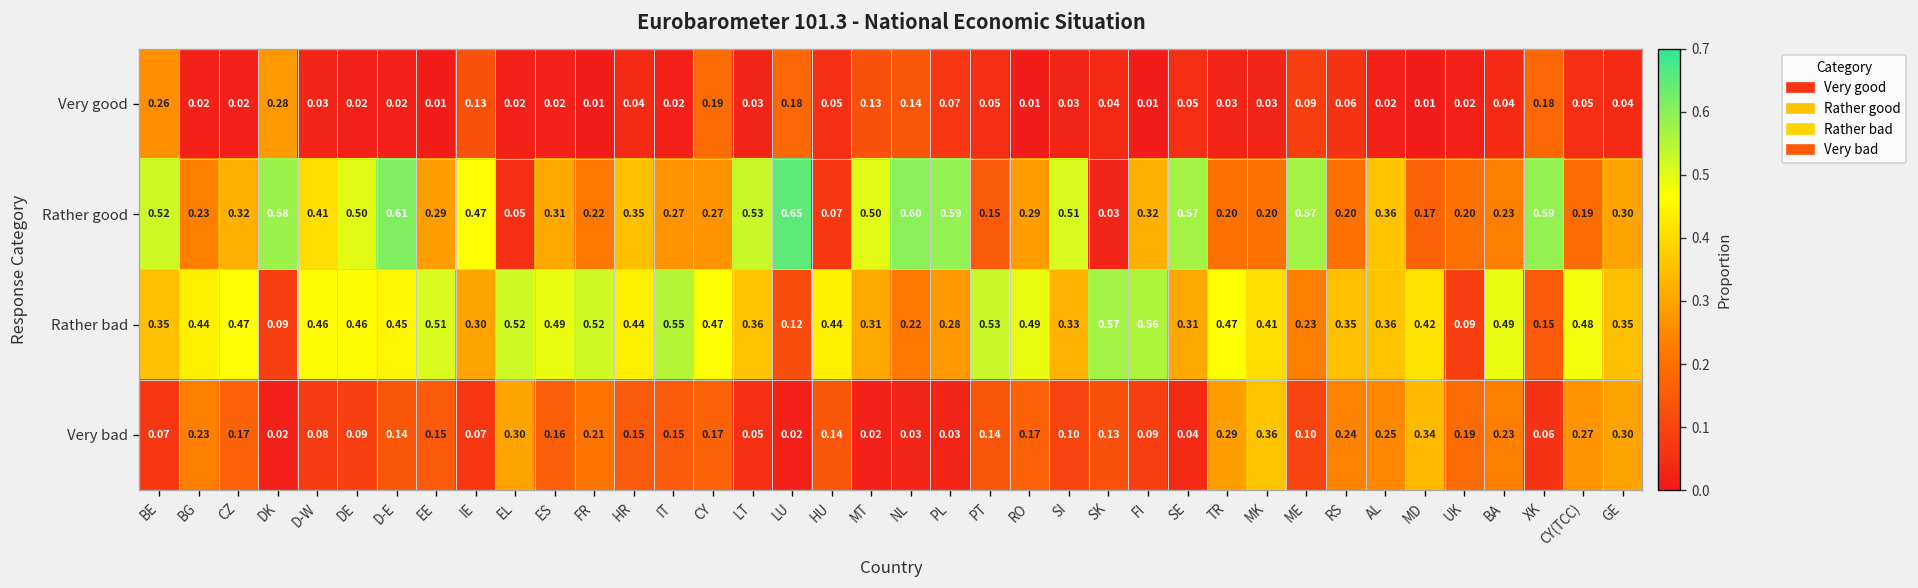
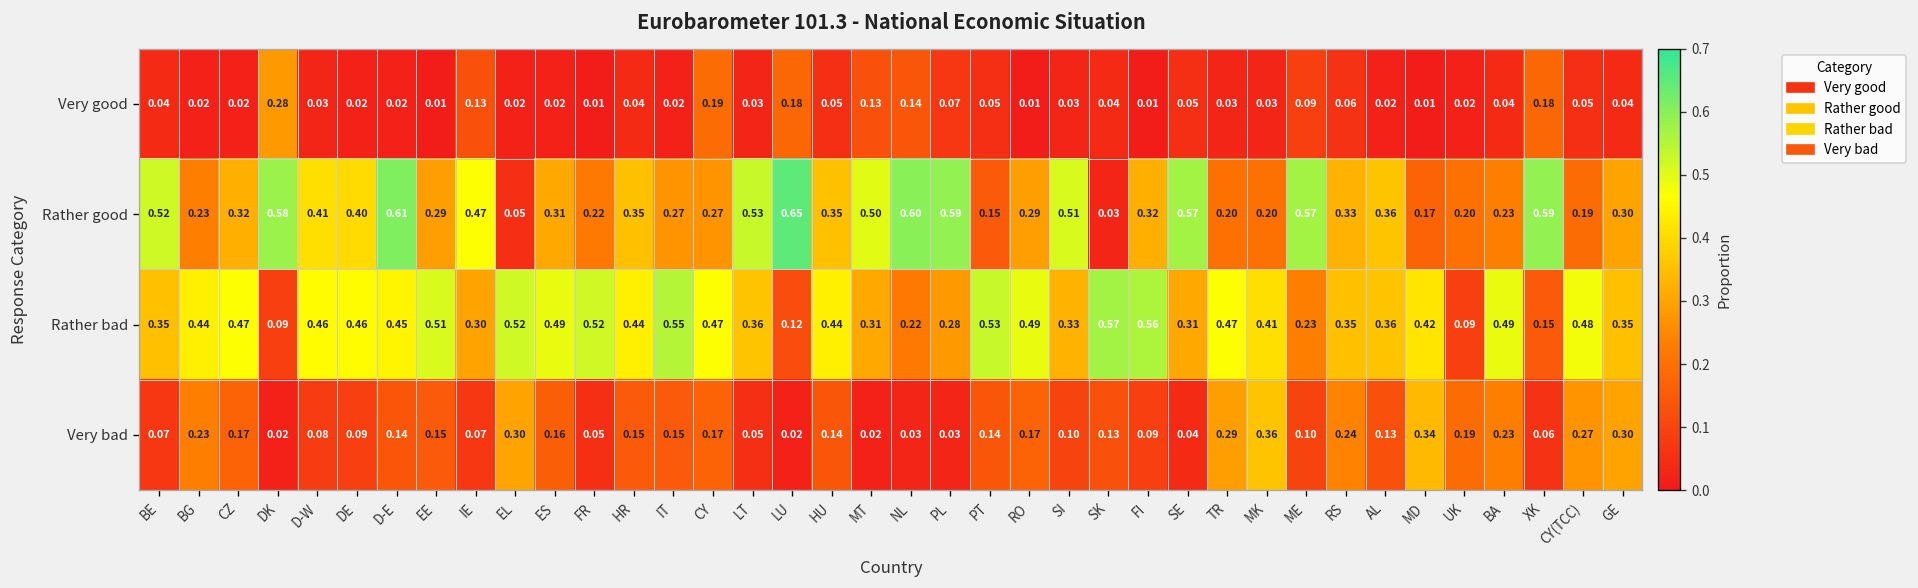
Very good, BE: 0.26 -> 0.04
Rather good, DE: 0.50 -> 0.40
Rather good, HU: 0.07 -> 0.35
Rather good, RS: 0.20 -> 0.33
Very bad, FR: 0.21 -> 0.05
Very bad, AL: 0.25 -> 0.13
